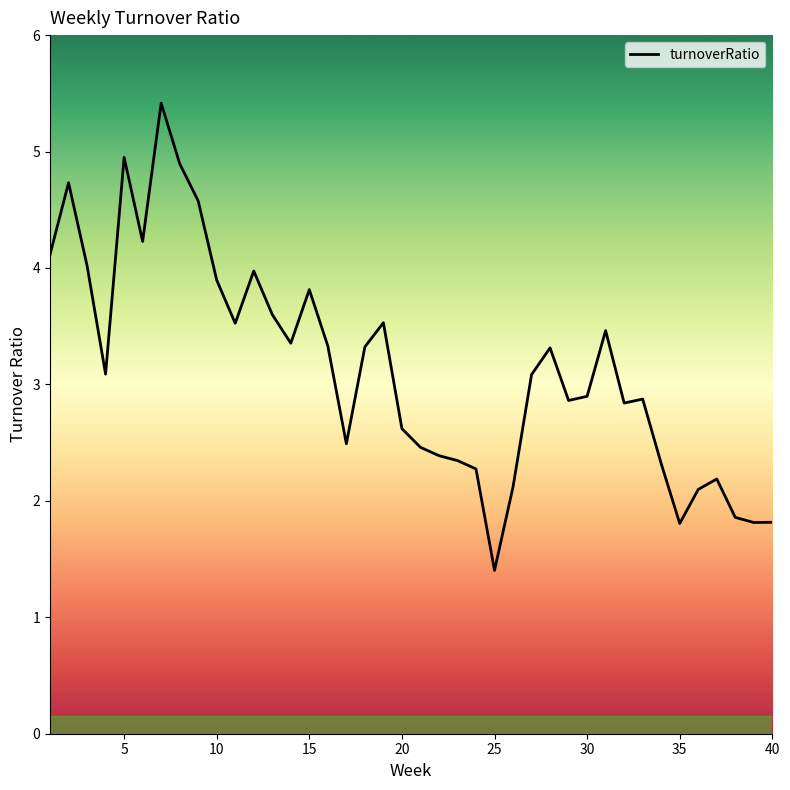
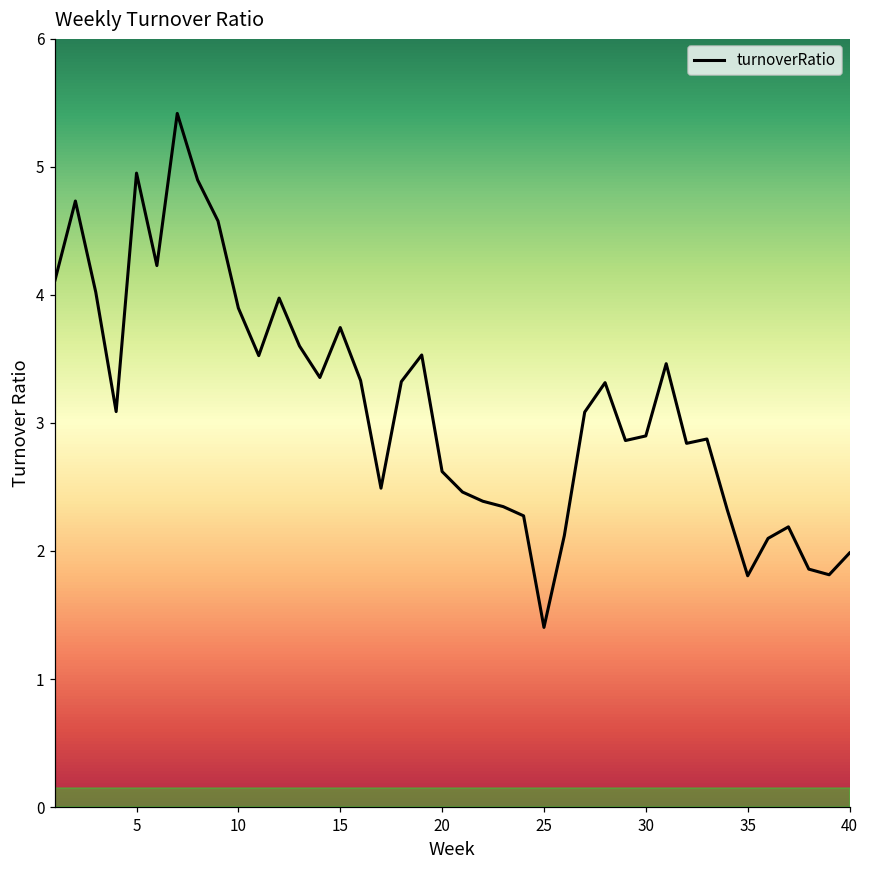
15: 3.81 -> 3.74
40: 1.82 -> 1.98
